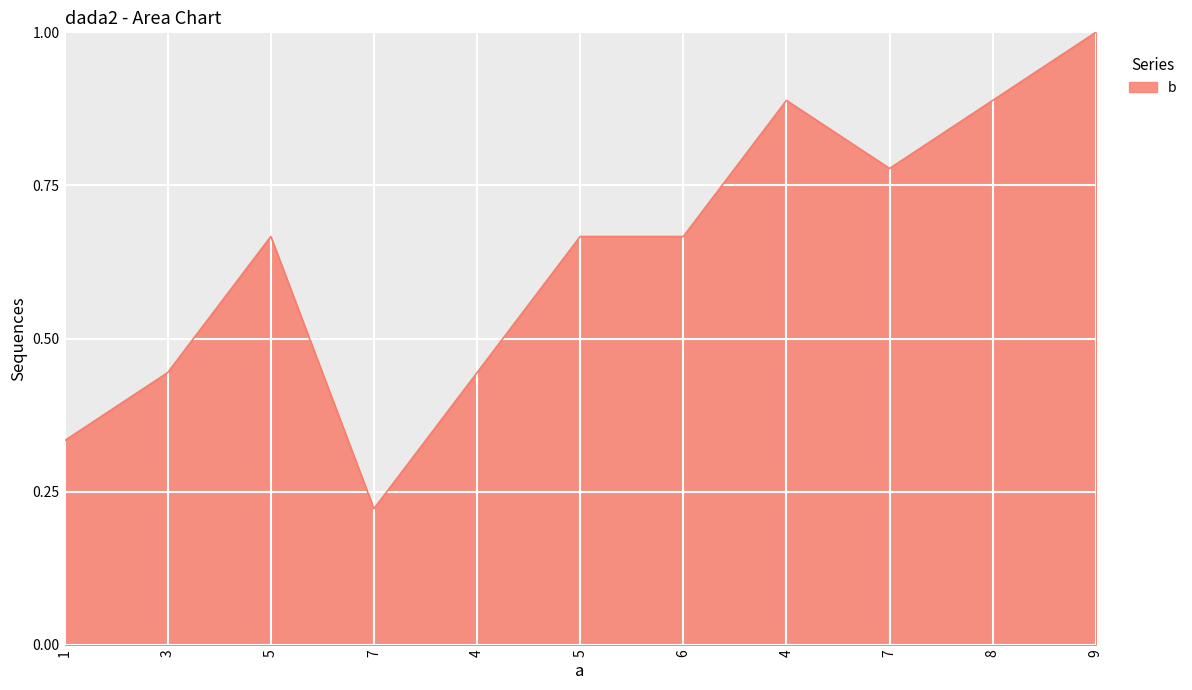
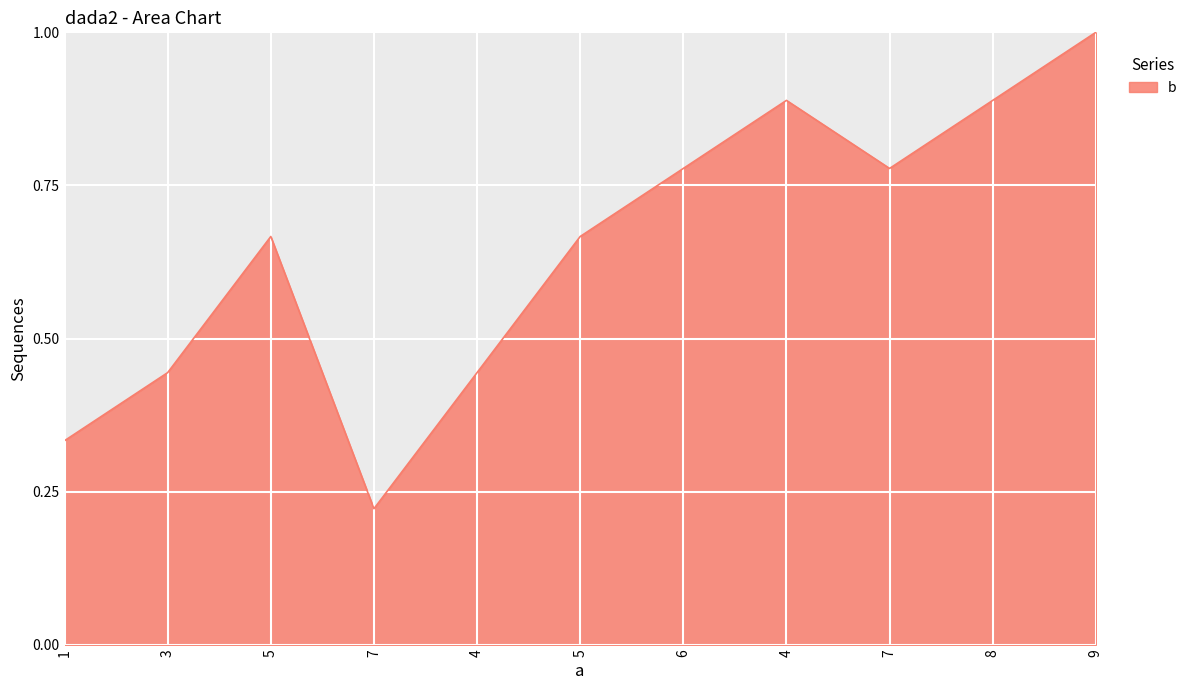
6: 0.67 -> 0.78
